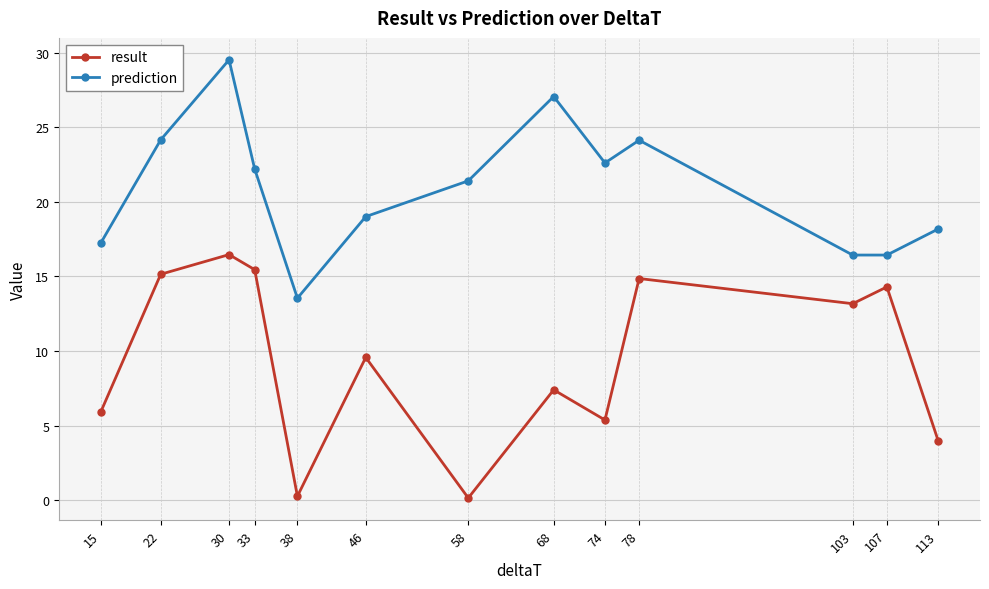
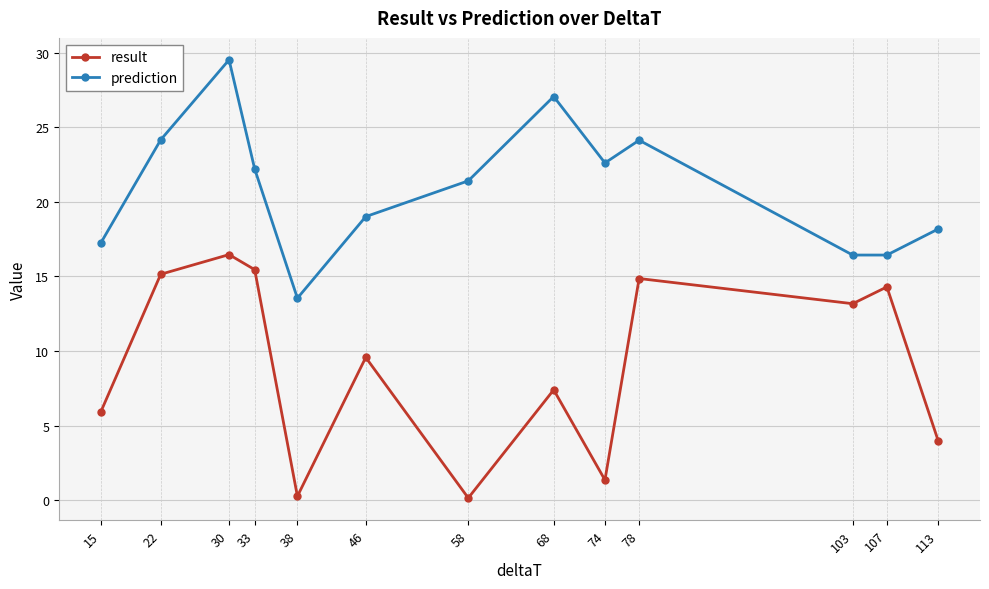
result, 74: 5.4 -> 1.4
